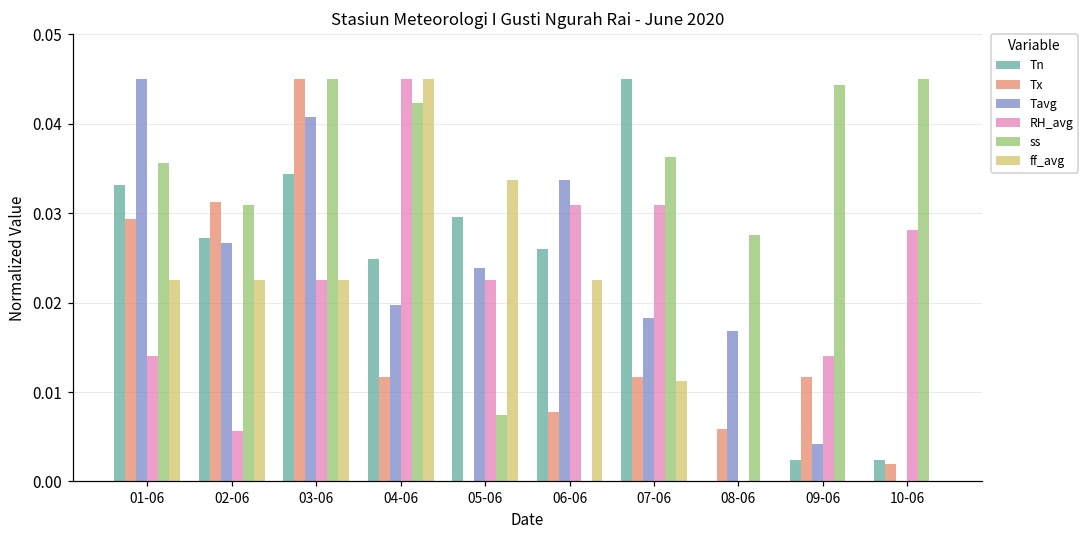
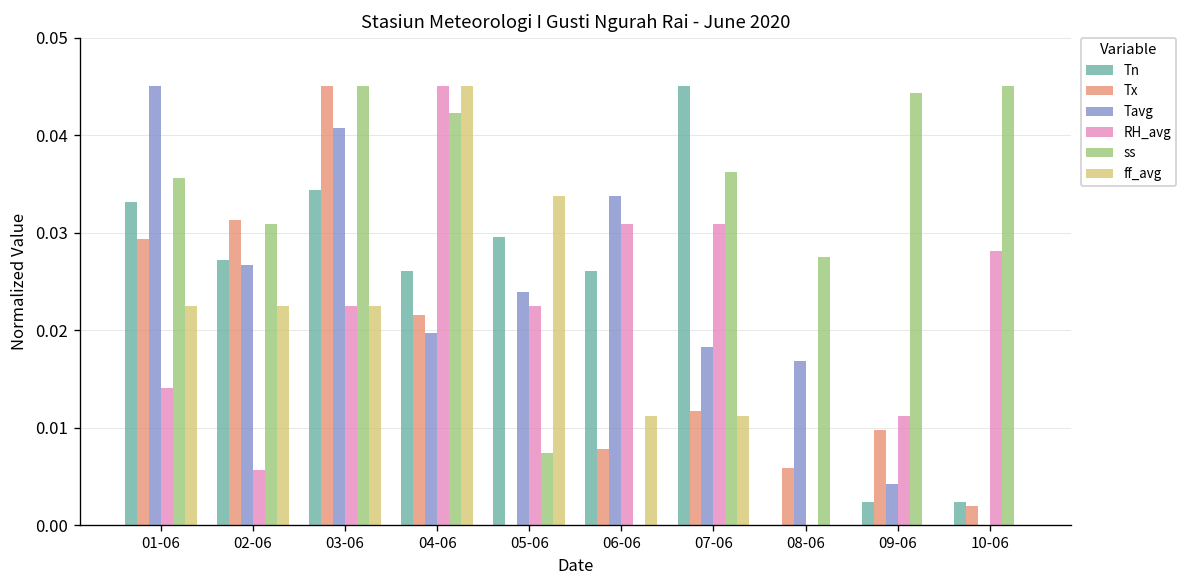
Tn, 04-06: 0.025 -> 0.026
Tx, 04-06: 0.012 -> 0.022
ff_avg, 06-06: 0.023 -> 0.011
Tx, 09-06: 0.012 -> 0.010
RH_avg, 09-06: 0.014 -> 0.011
